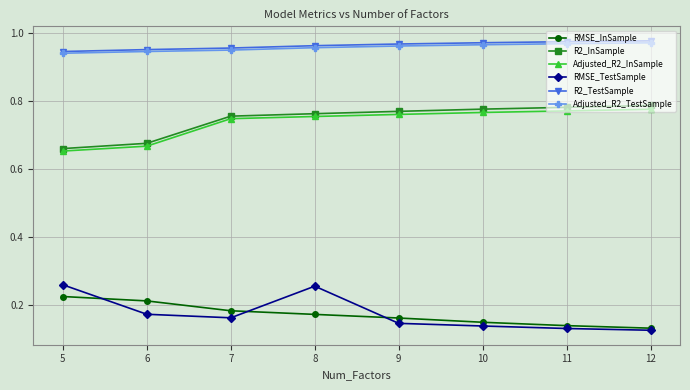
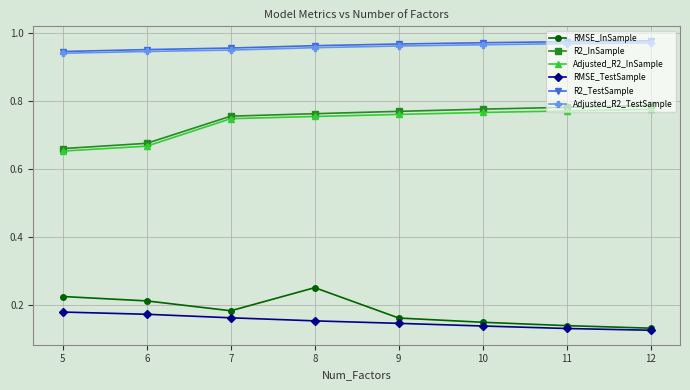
RMSE_TestSample, 5: 0.26 -> 0.18
RMSE_InSample, 8: 0.17 -> 0.25
RMSE_TestSample, 8: 0.26 -> 0.15
